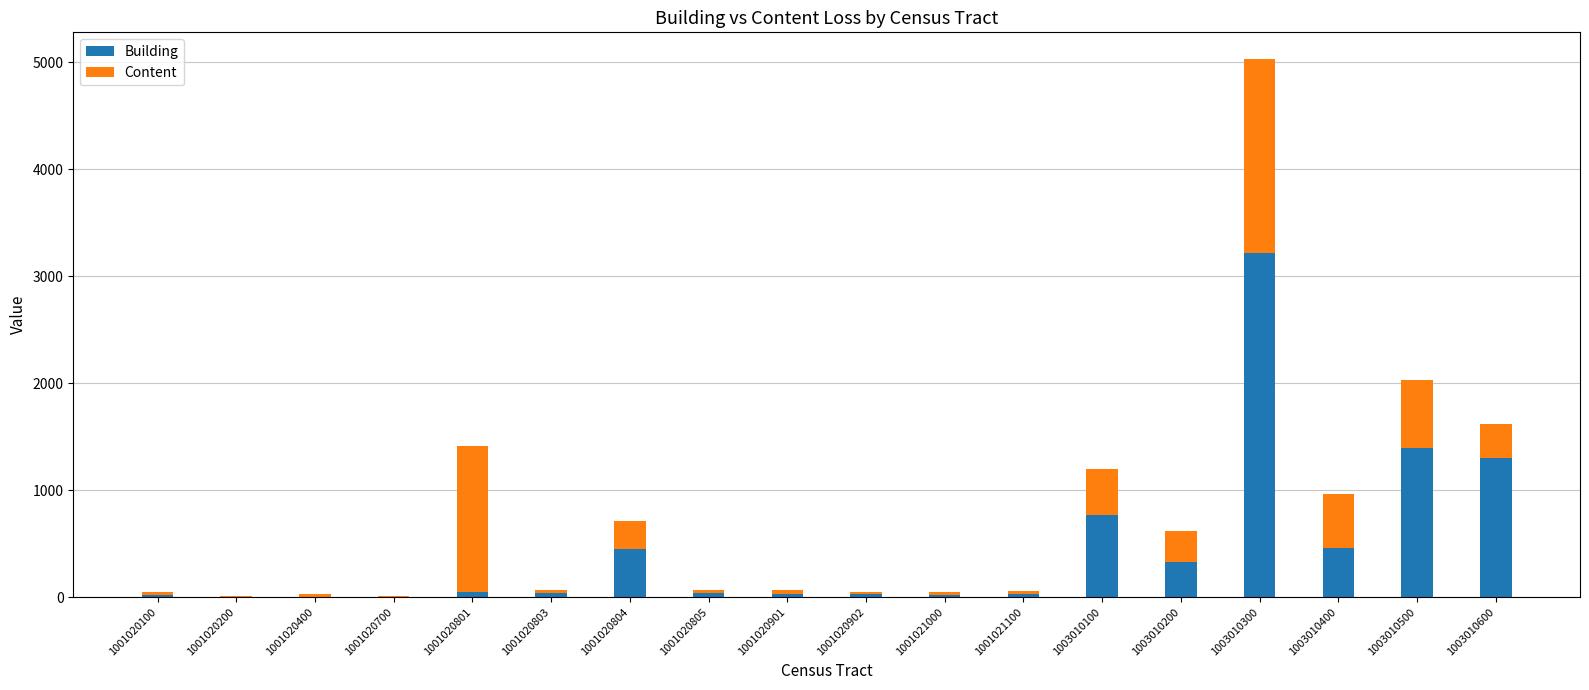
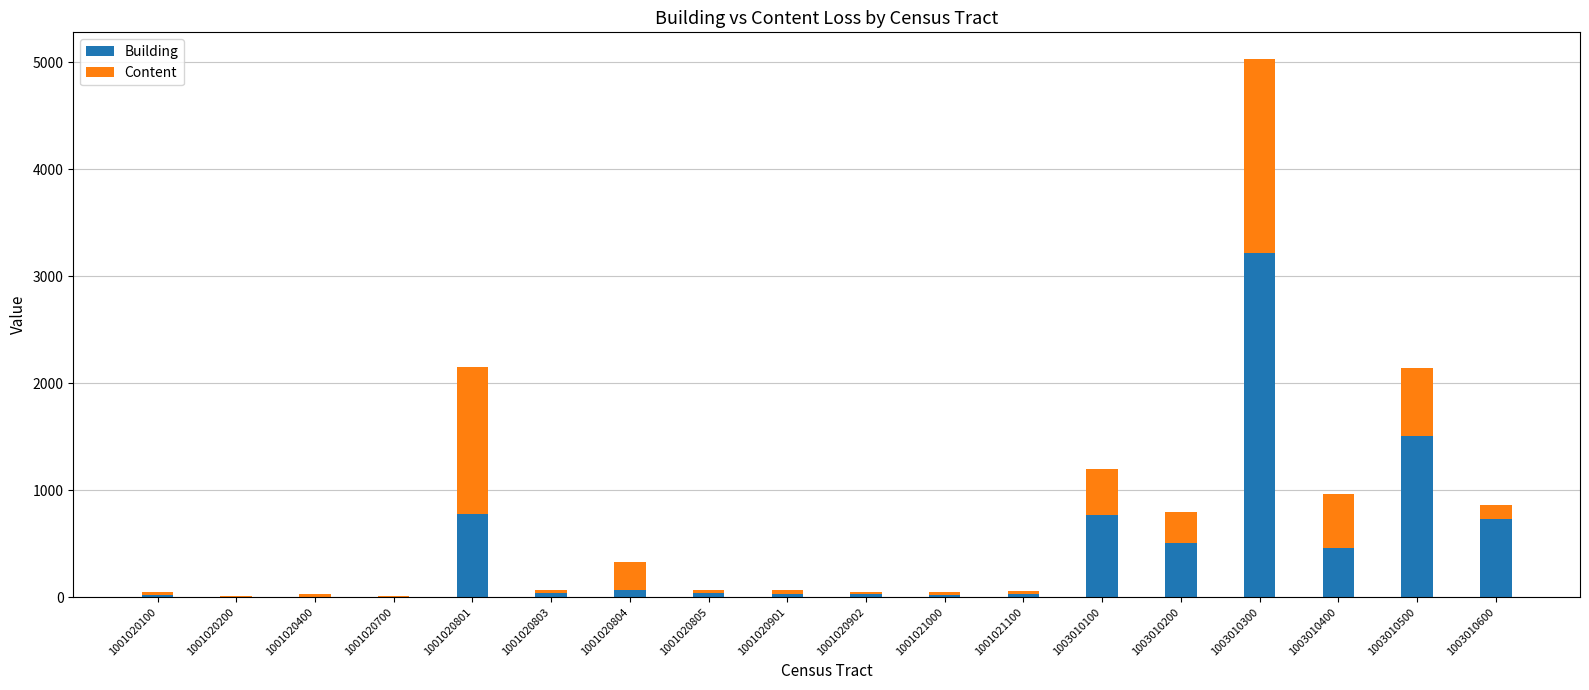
Building, 1001020801: 40 -> 780
Building, 1001020804: 450 -> 60
Building, 1003010200: 330 -> 510
Building, 1003010500: 1390 -> 1510
Building, 1003010600: 1300 -> 730
Content, 1003010600: 320 -> 120
